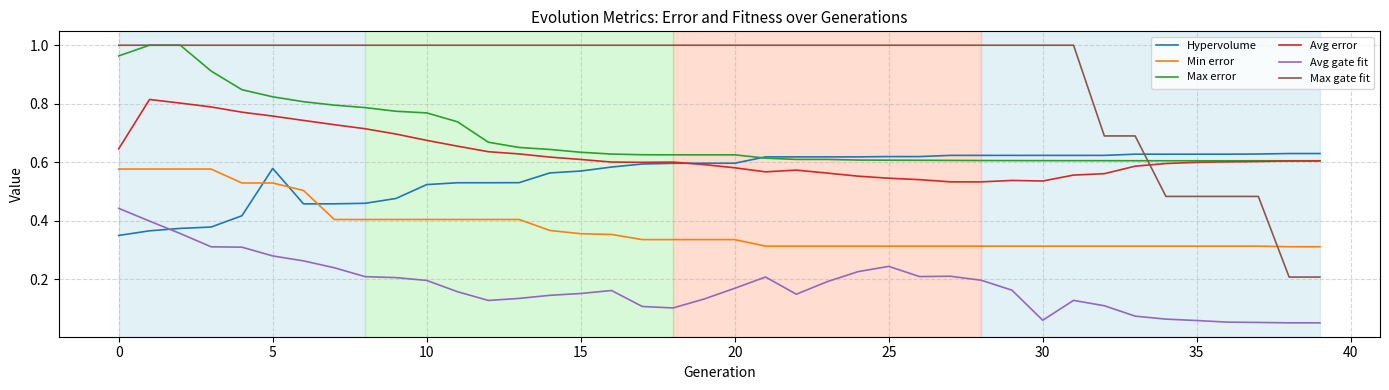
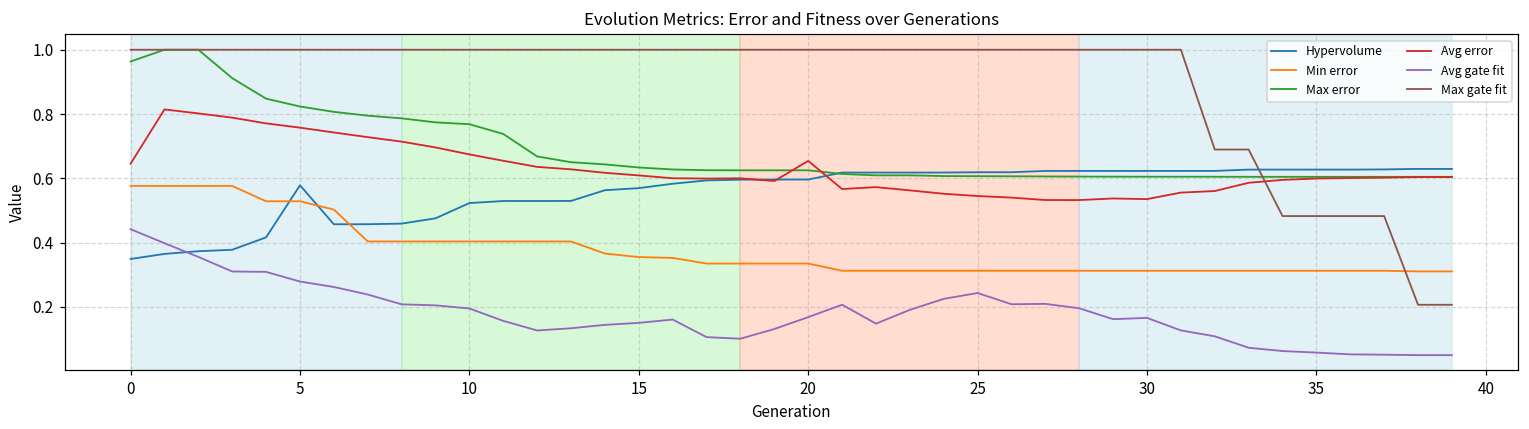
Avg error, 20: 0.58 -> 0.65
Avg gate fit, 30: 0.06 -> 0.17
